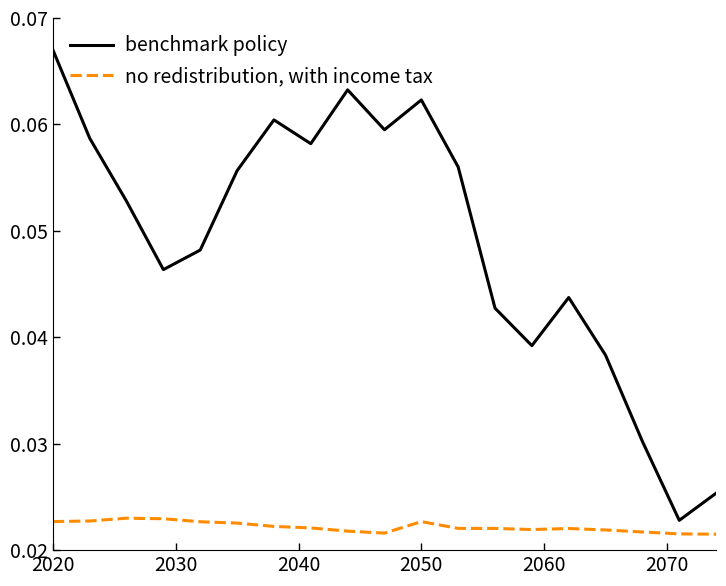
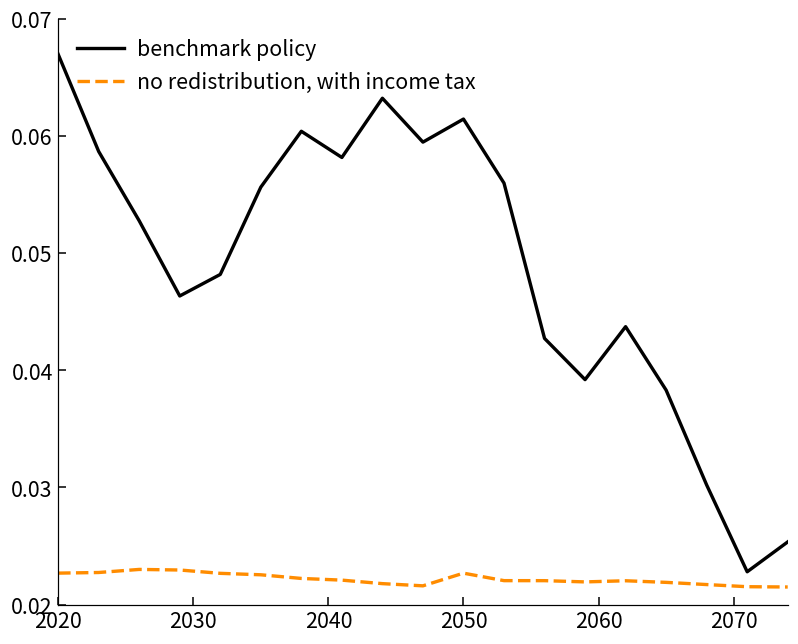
benchmark policy, 2050: 0.0623 -> 0.0615
